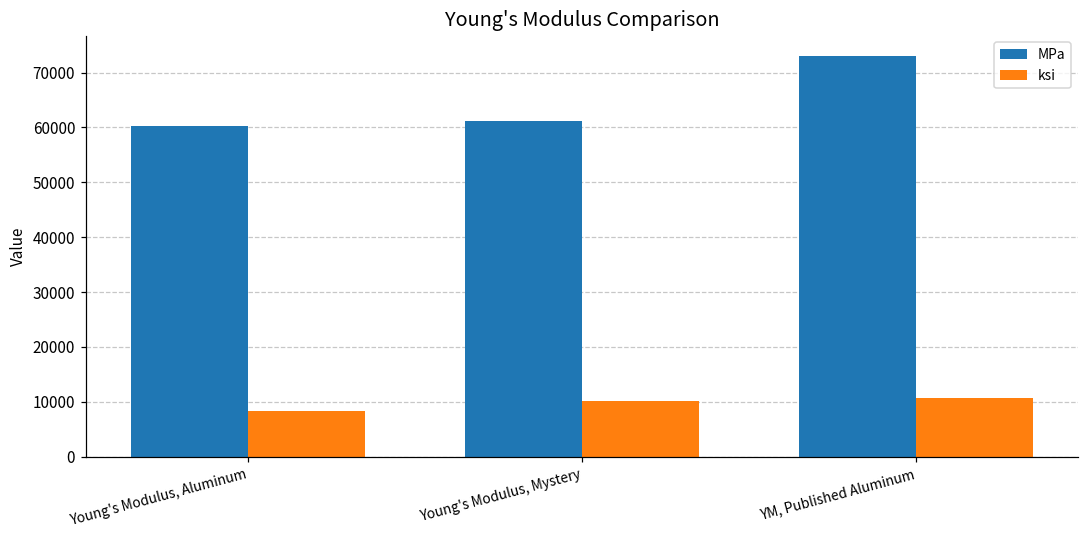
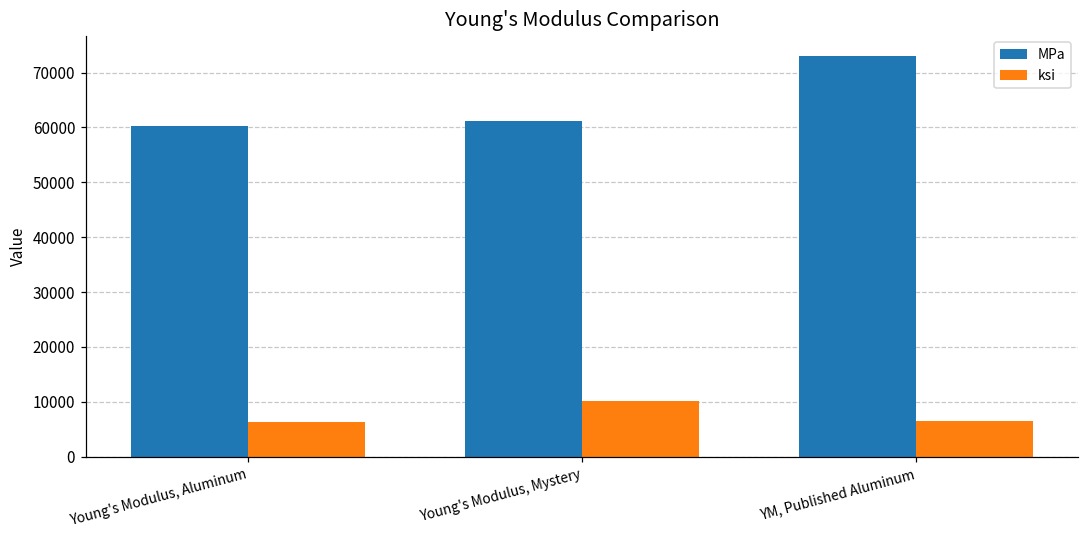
ksi, Young's Modulus, Aluminum: 8000 -> 6000
ksi, YM, Published Aluminum: 11000 -> 7000
